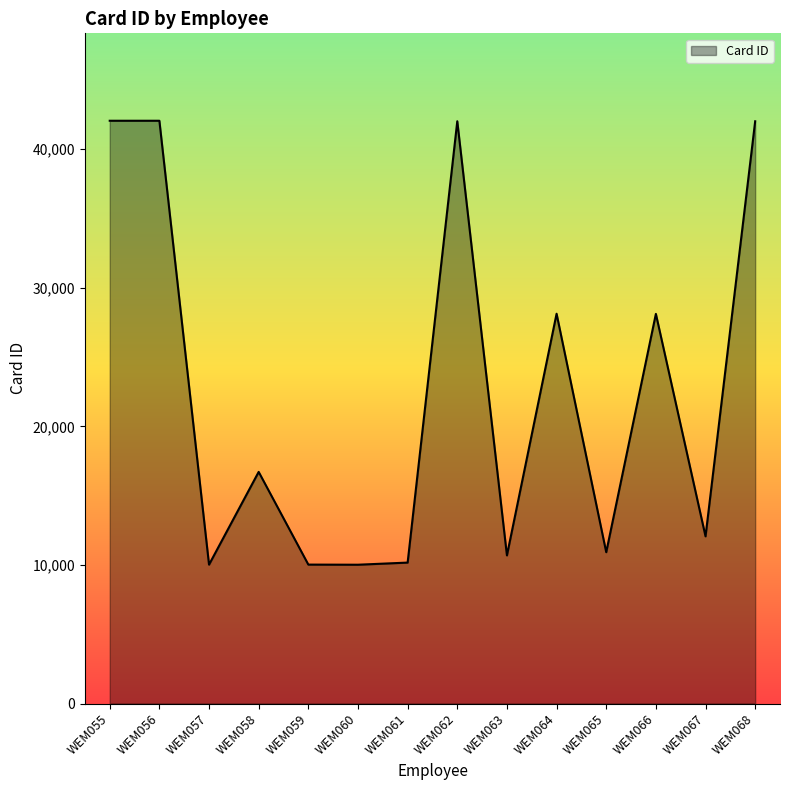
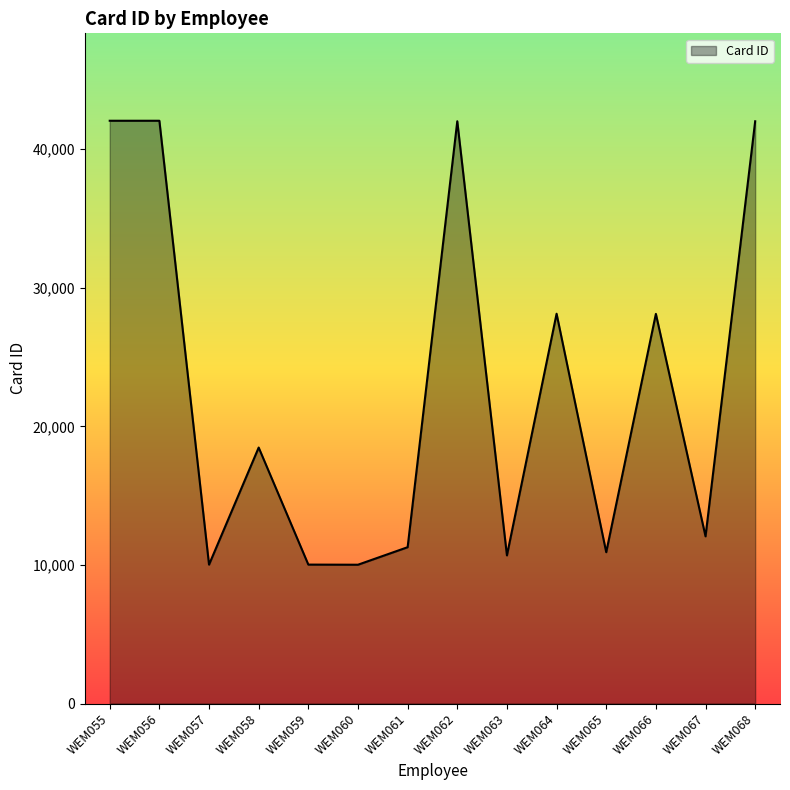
WEM058: 16,700 -> 18,500
WEM061: 10,200 -> 11,300
